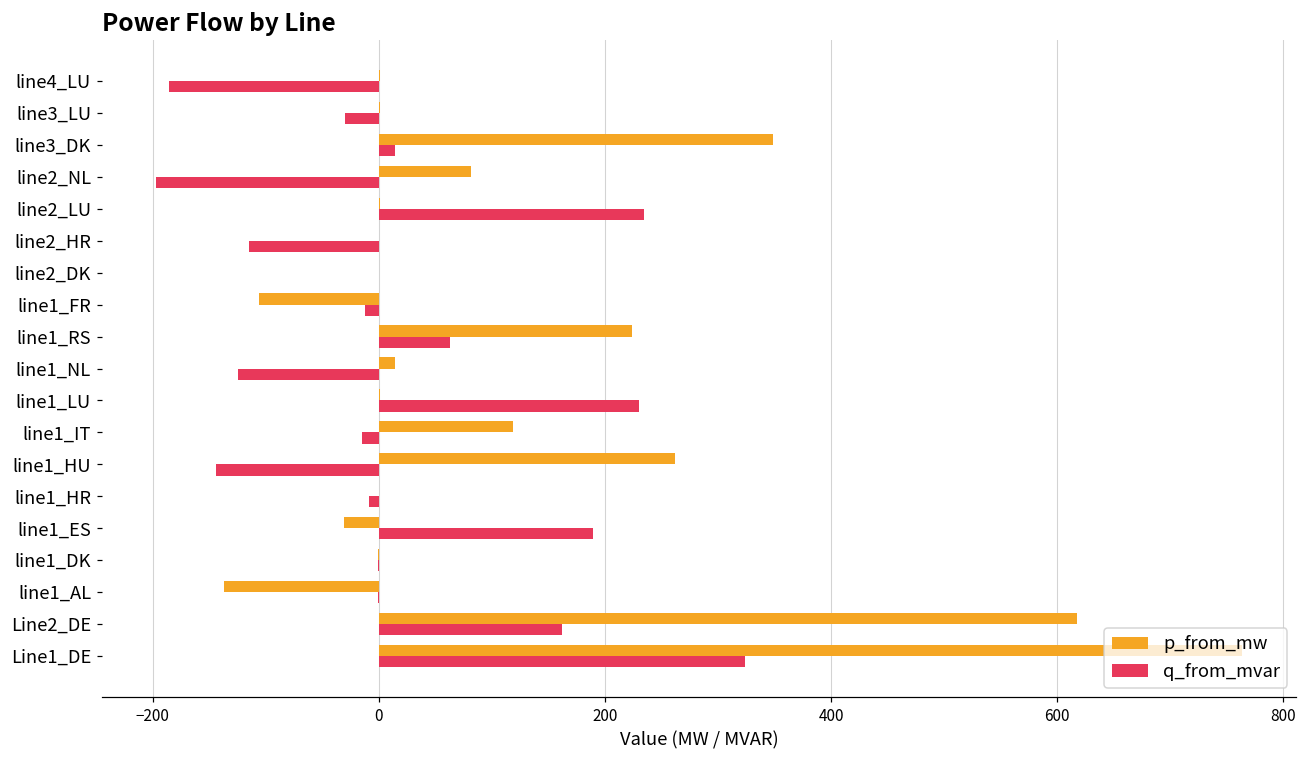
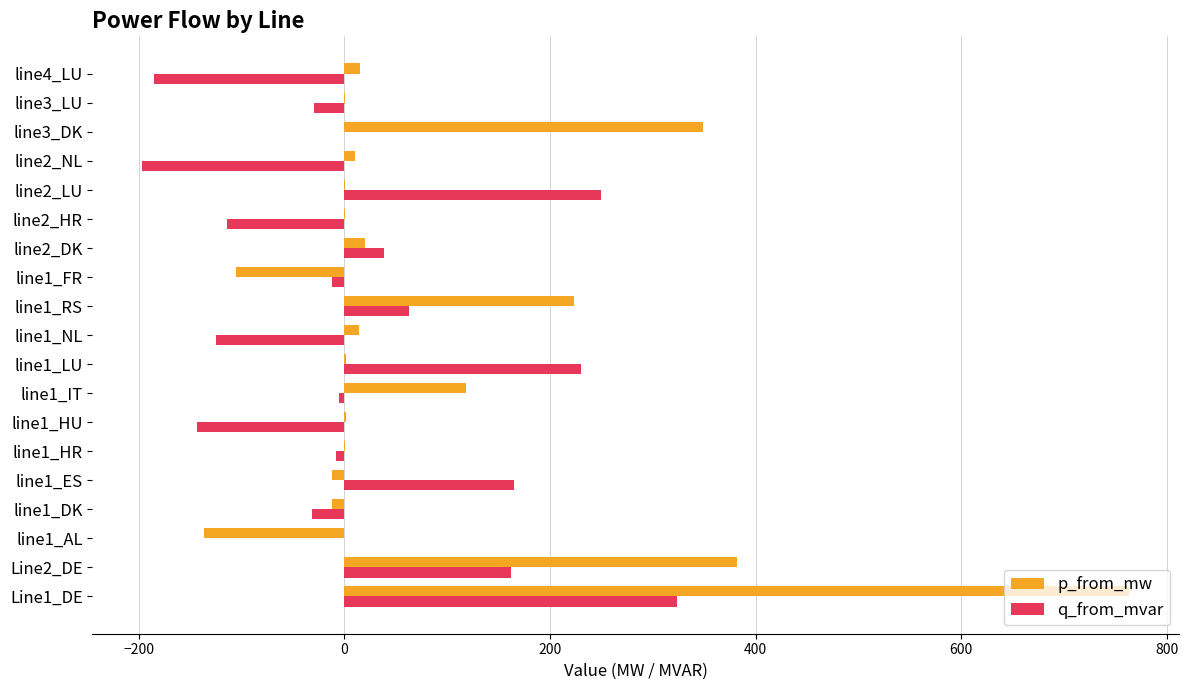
p_from_mw, line4_LU: 1 -> 15
q_from_mvar, line3_DK: 14 -> 0
p_from_mw, line2_NL: 82 -> 10
q_from_mvar, line2_LU: 235 -> 250
p_from_mw, line2_DK: 0 -> 20
q_from_mvar, line2_DK: 0 -> 38
q_from_mvar, line1_IT: -15 -> -5
p_from_mw, line1_HU: 262 -> 2
p_from_mw, line1_ES: -31 -> -12
q_from_mvar, line1_ES: 190 -> 165
p_from_mw, line1_DK: -1 -> -12
q_from_mvar, line1_DK: -1 -> -31
p_from_mw, Line2_DE: 617 -> 382
